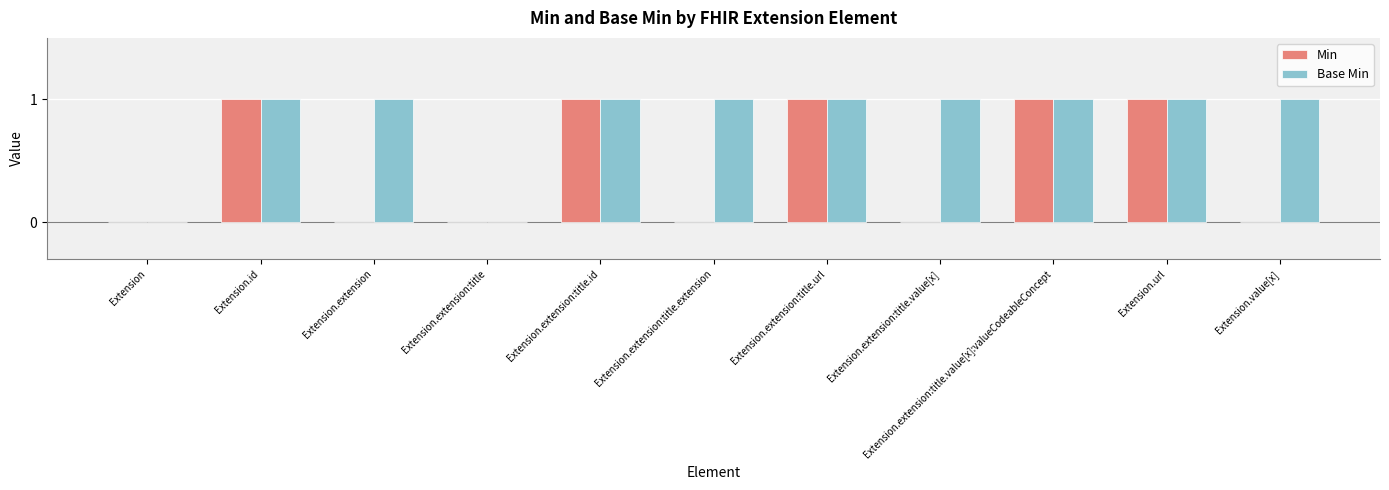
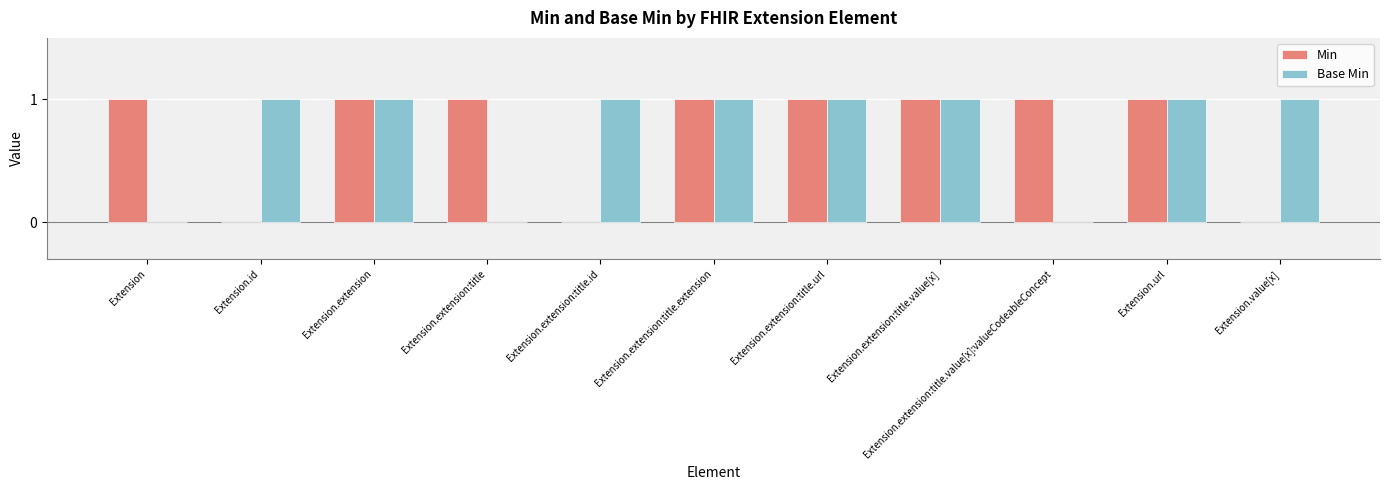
Min, Extension: 0 -> 1
Min, Extension.id: 1 -> 0
Min, Extension.extension: 0 -> 1
Min, Extension.extension:title: 0 -> 1
Min, Extension.extension:title.id: 1 -> 0
Min, Extension.extension:title.extension: 0 -> 1
Min, Extension.extension:title.value[x]: 0 -> 1
Base Min, Extension.extension:title.value[x]:valueCodeableConcept: 1 -> 0
